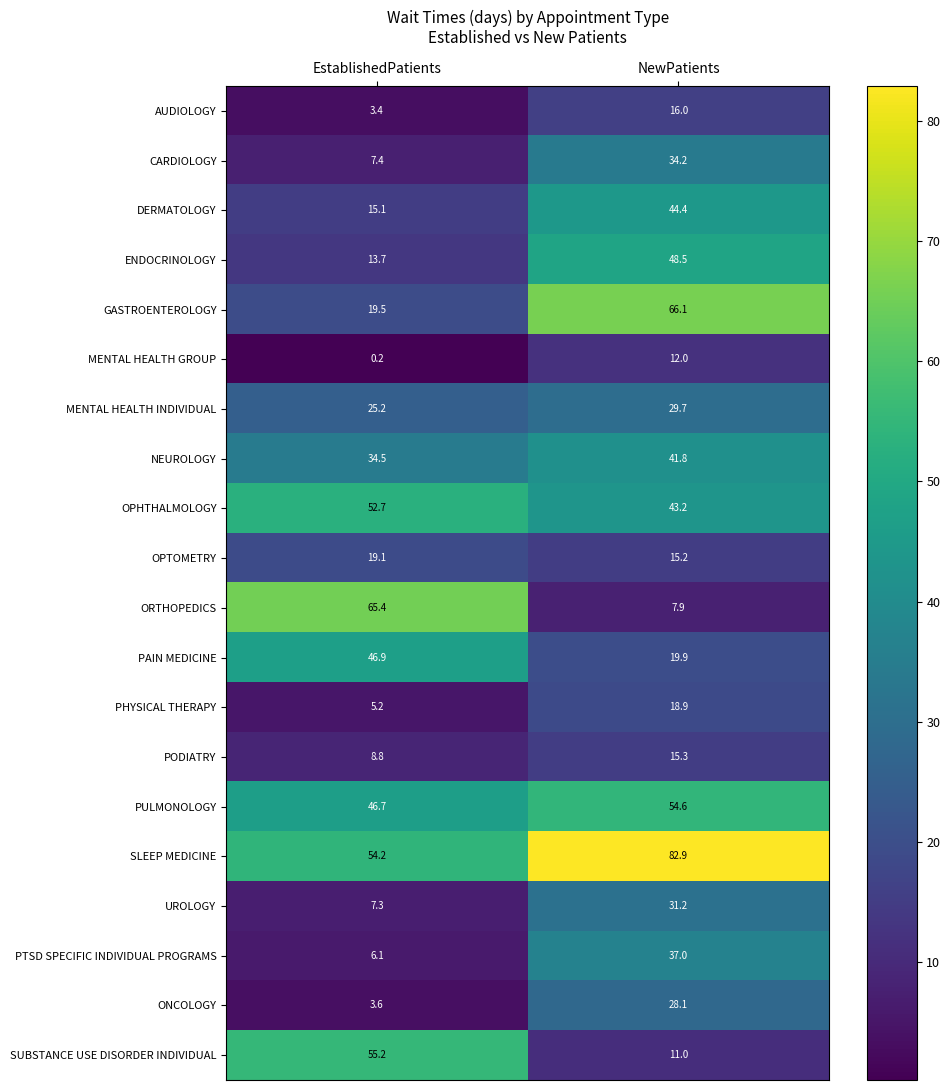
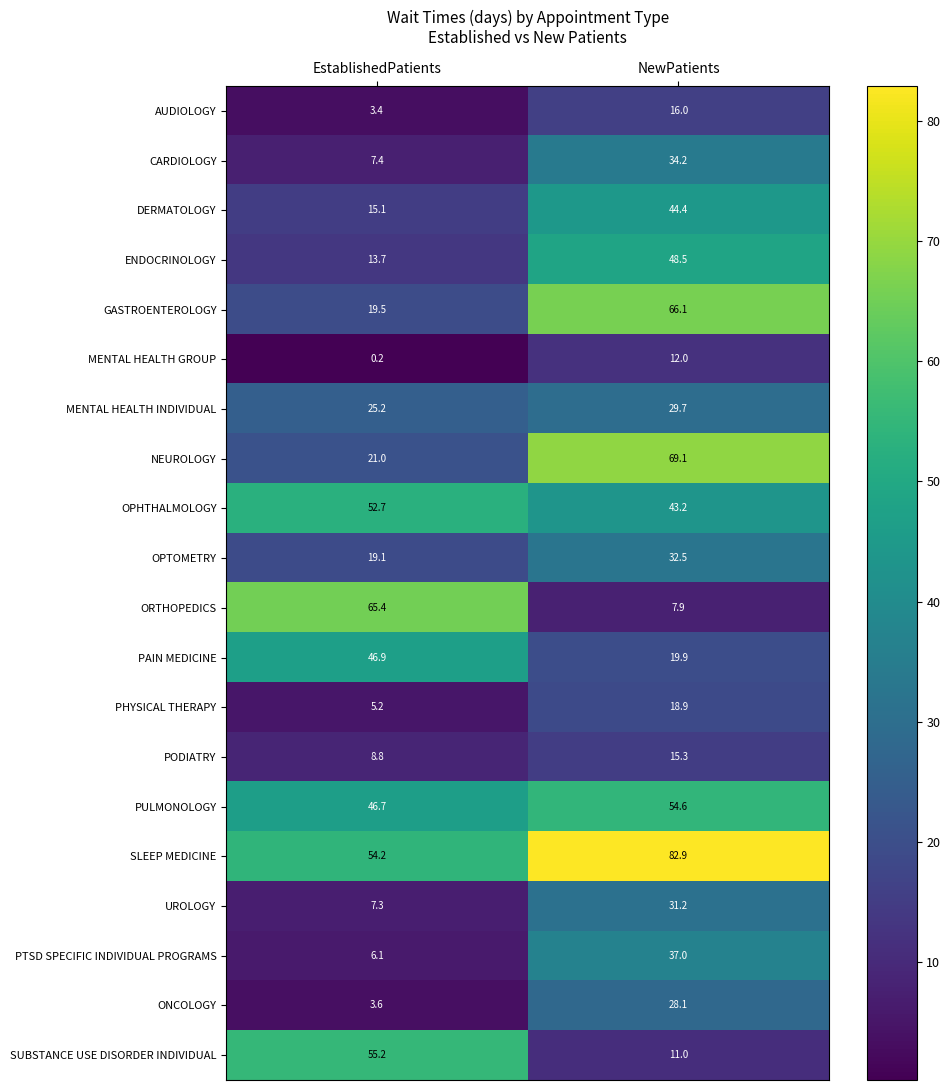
NEUROLOGY, EstablishedPatients: 34.5 -> 21.0
NEUROLOGY, NewPatients: 41.8 -> 69.1
OPTOMETRY, NewPatients: 15.2 -> 32.5
